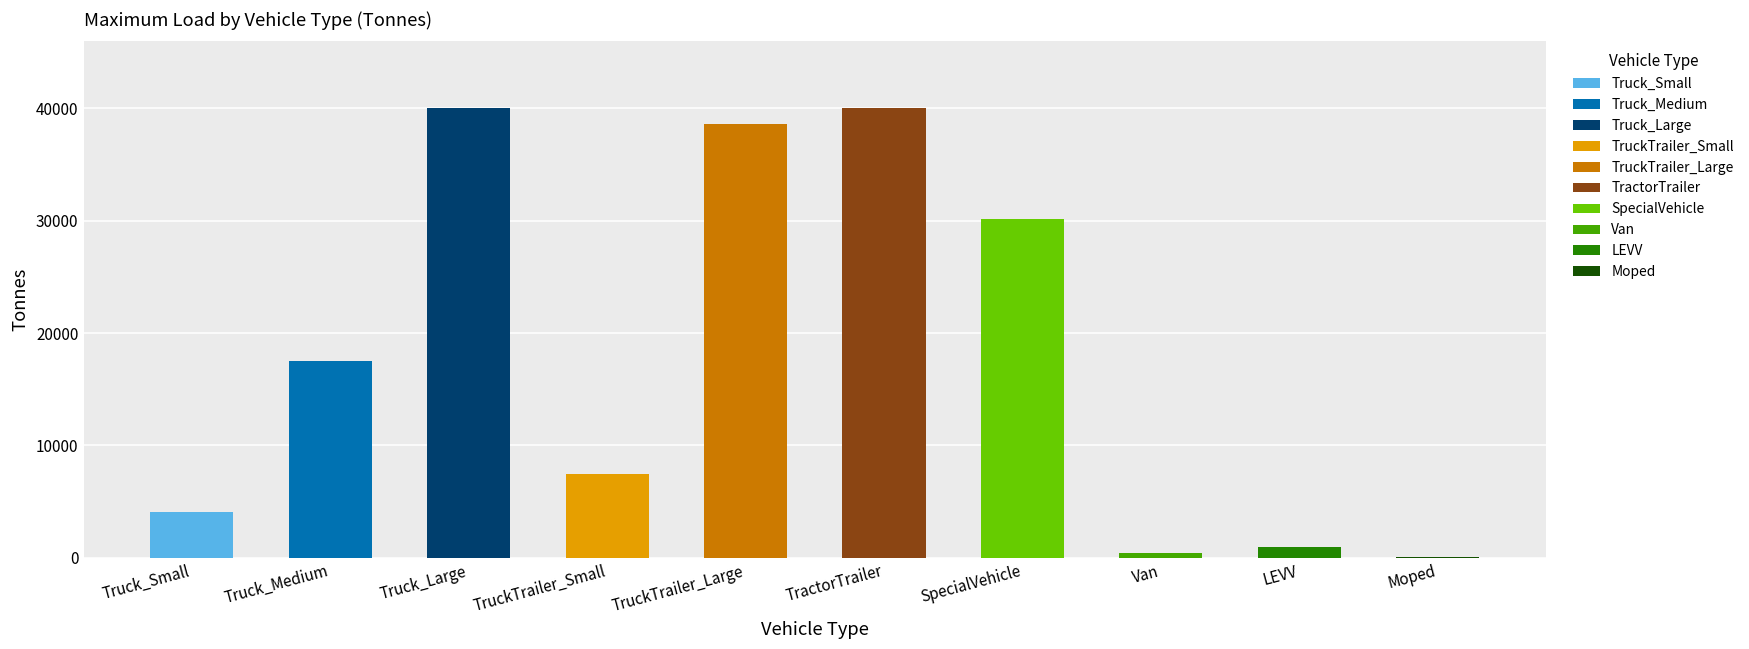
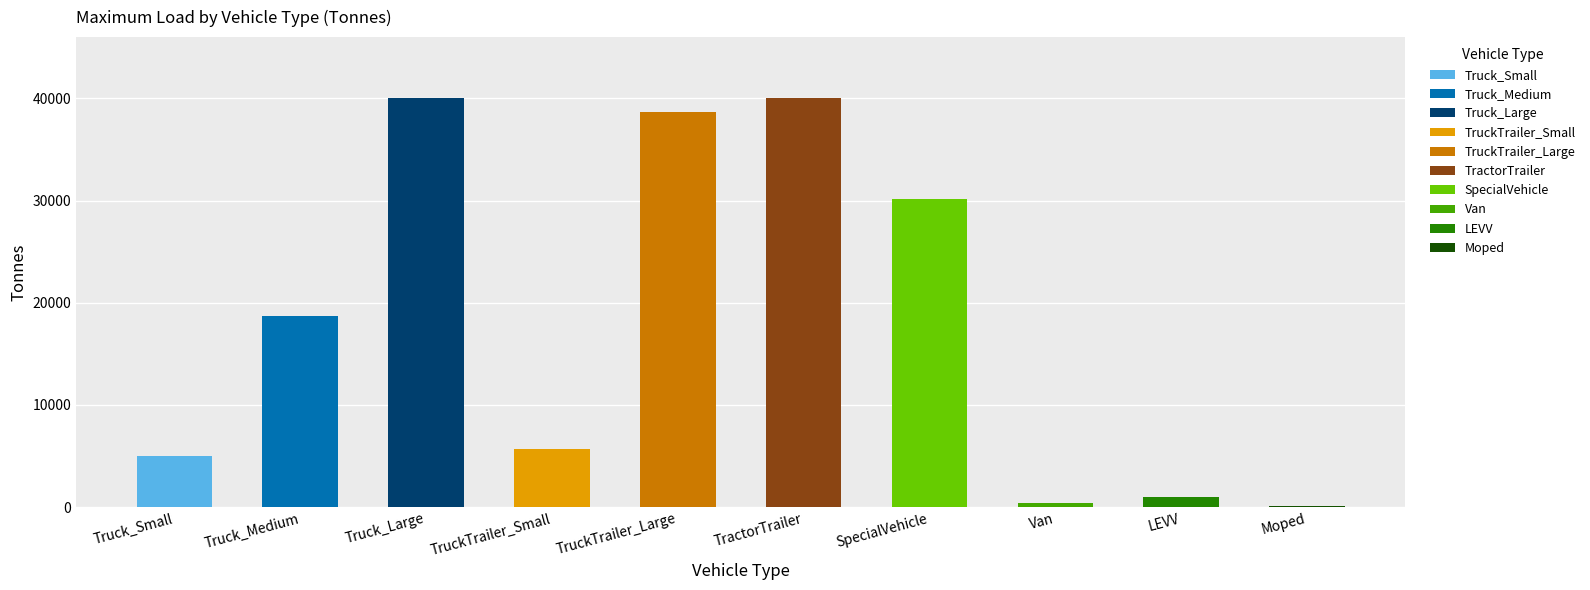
Truck_Small: 4000 -> 5000
Truck_Medium: 17500 -> 18700
TruckTrailer_Small: 7500 -> 5700
